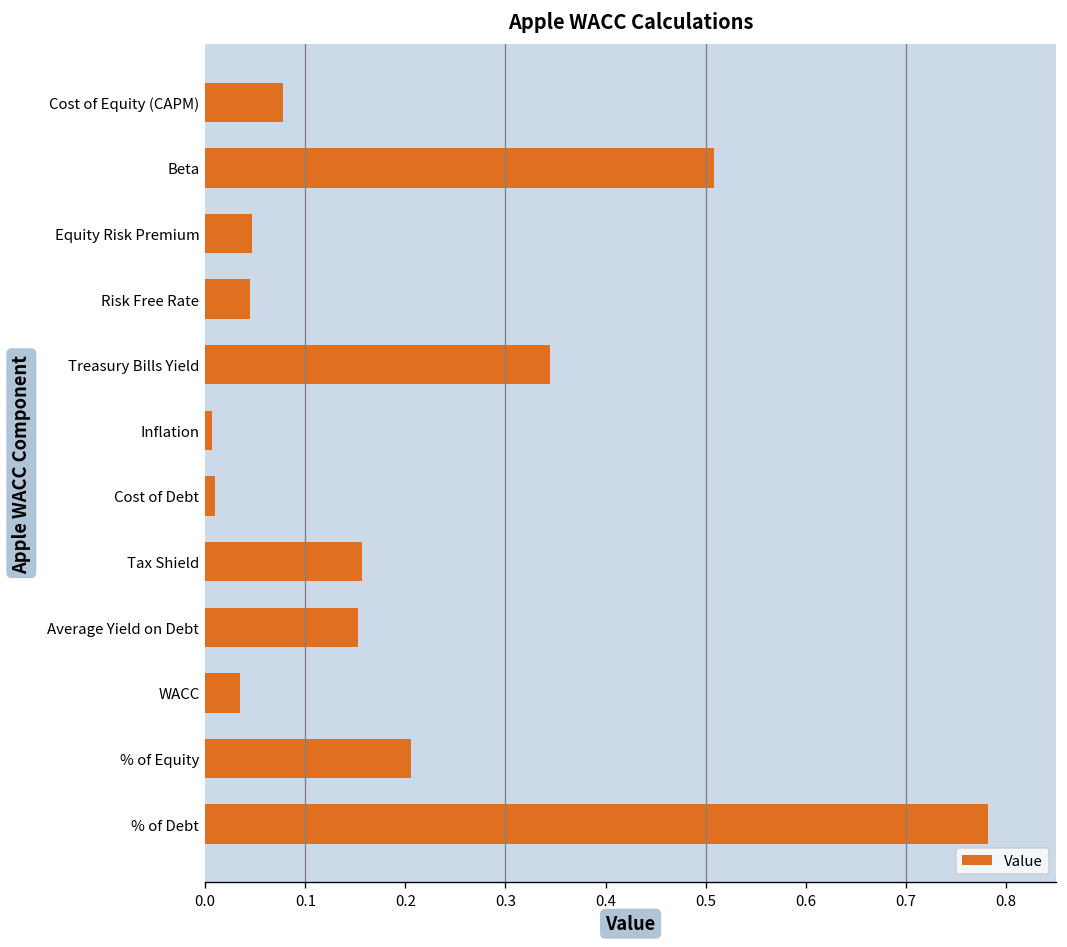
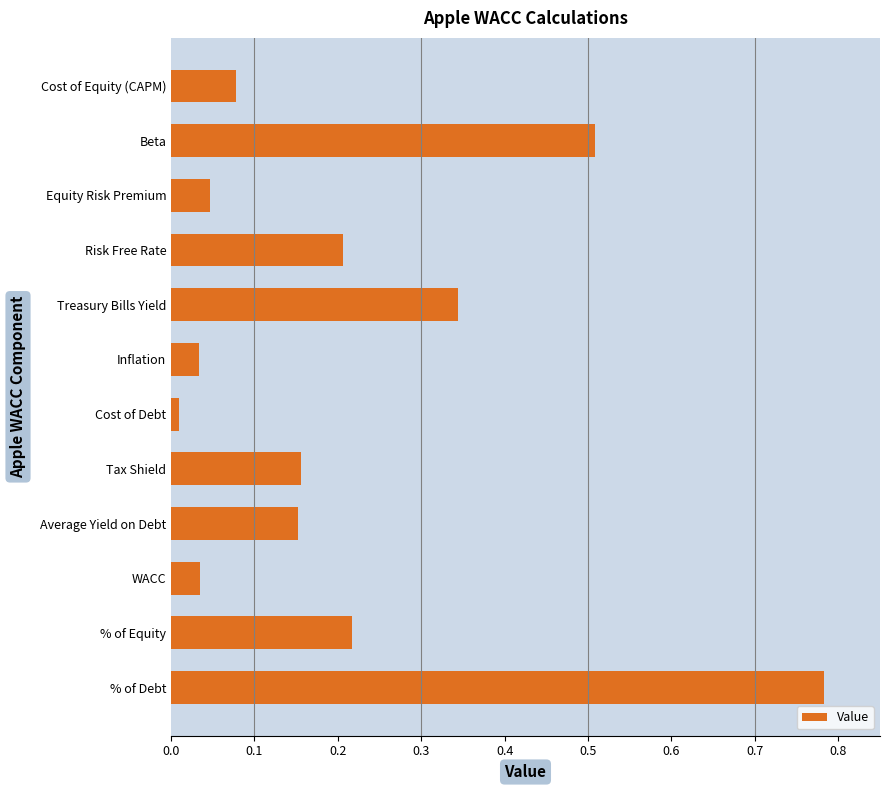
Risk Free Rate: 0.05 -> 0.21
Inflation: 0.01 -> 0.03
% of Equity: 0.21 -> 0.22
